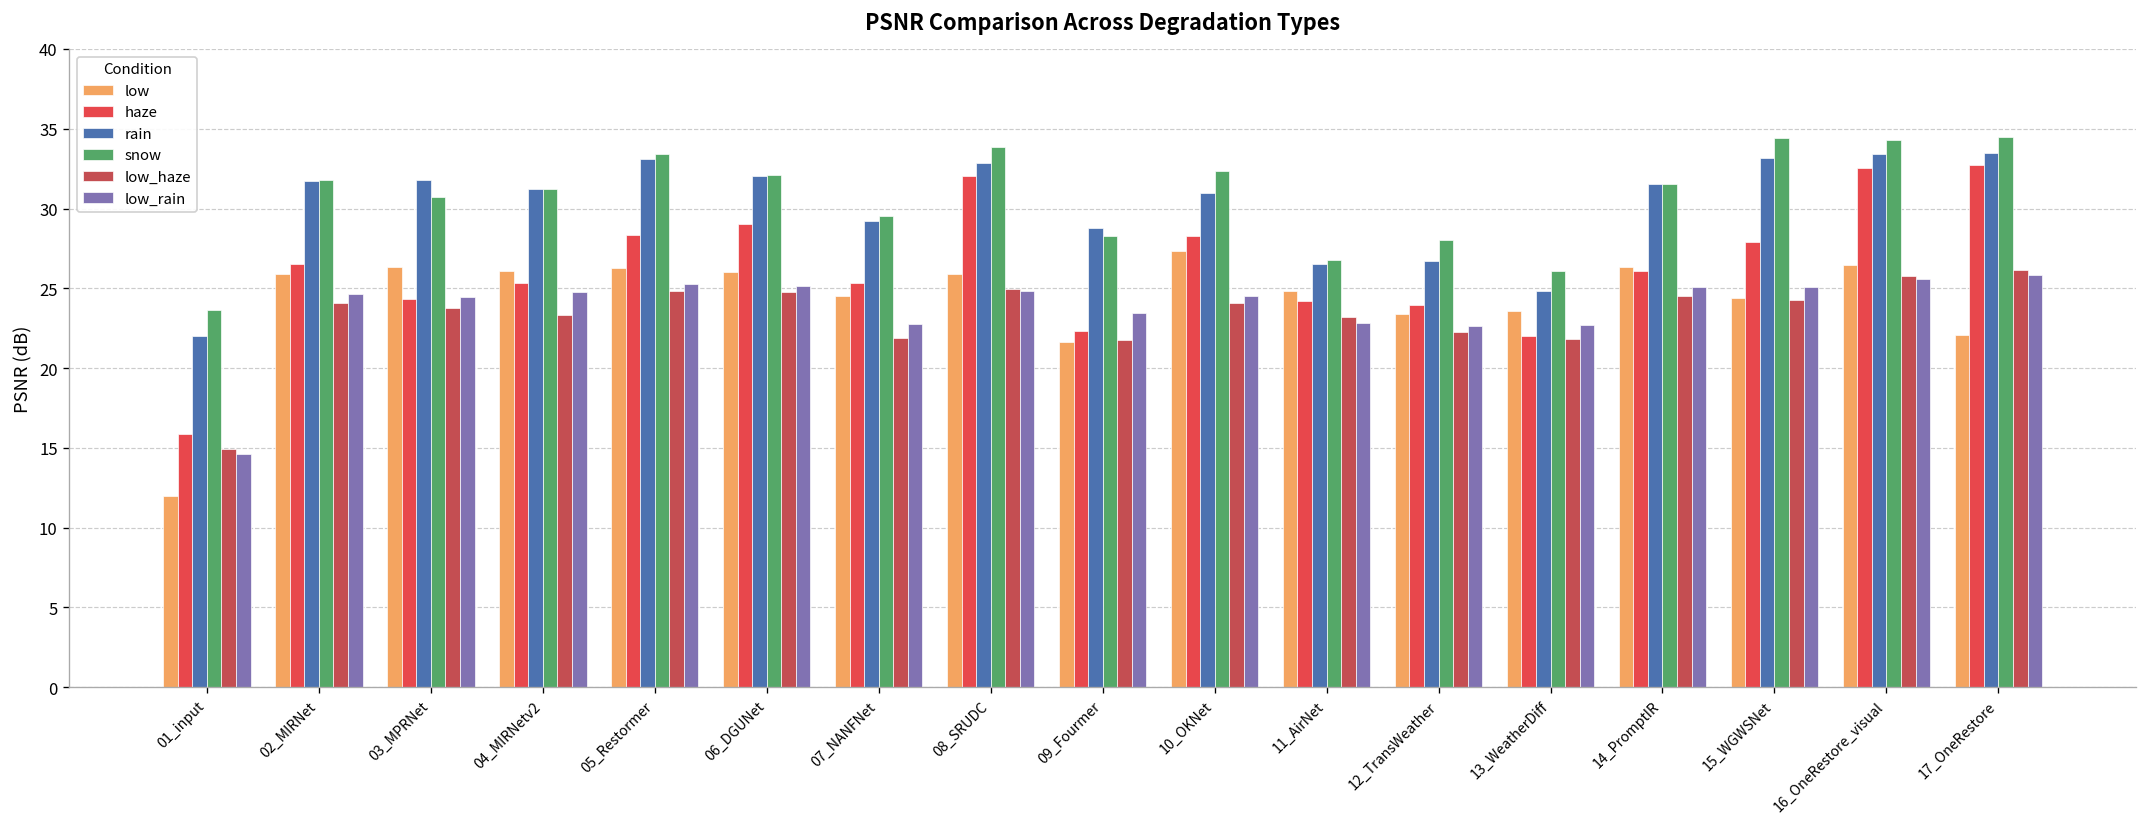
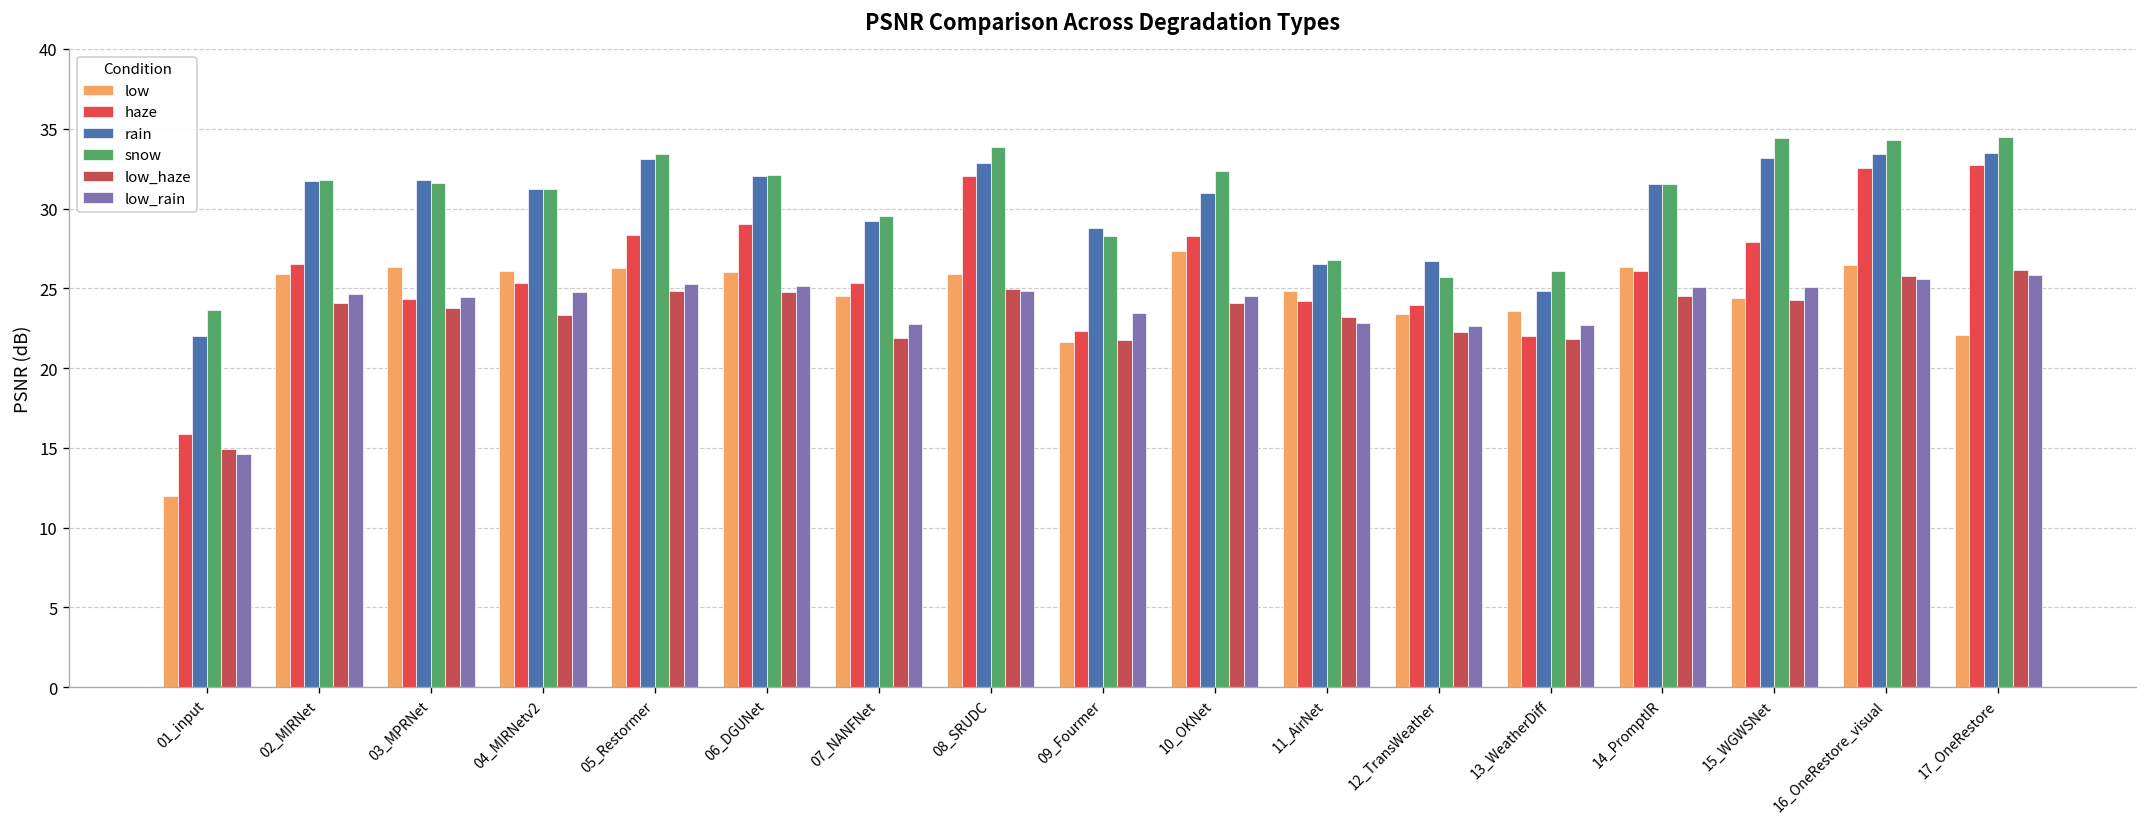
snow, 03_MPRNet: 30.7 -> 31.6
snow, 12_TransWeather: 28.0 -> 25.7
